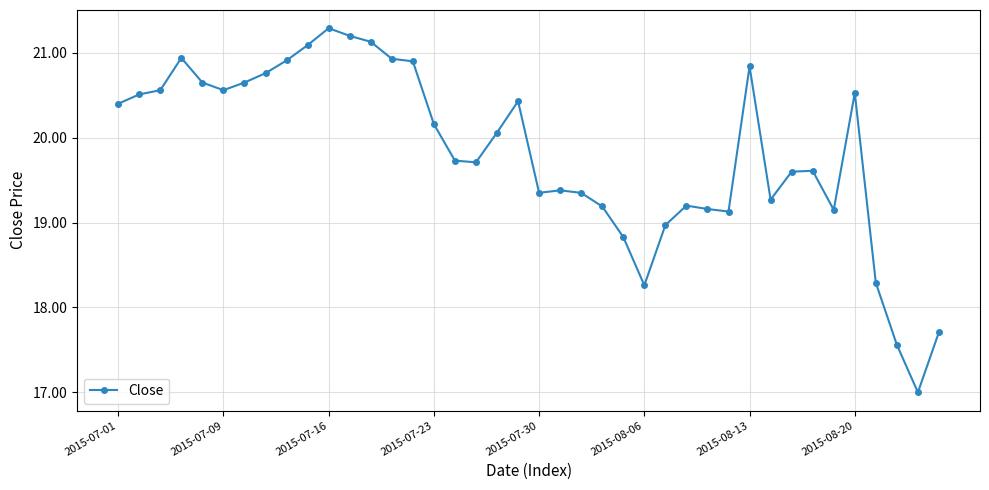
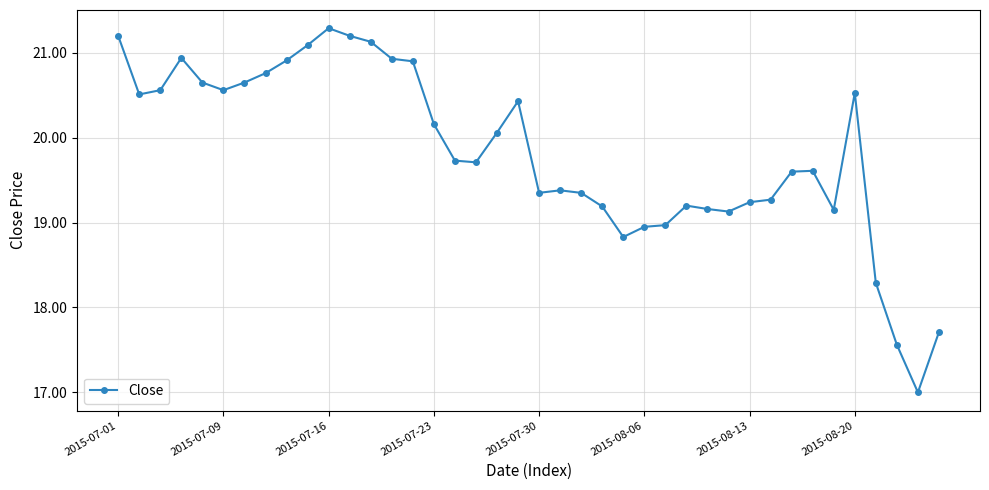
2015-07-01: 20.4 -> 21.2
2015-08-06: 18.3 -> 19.0
2015-08-13: 20.8 -> 19.2
